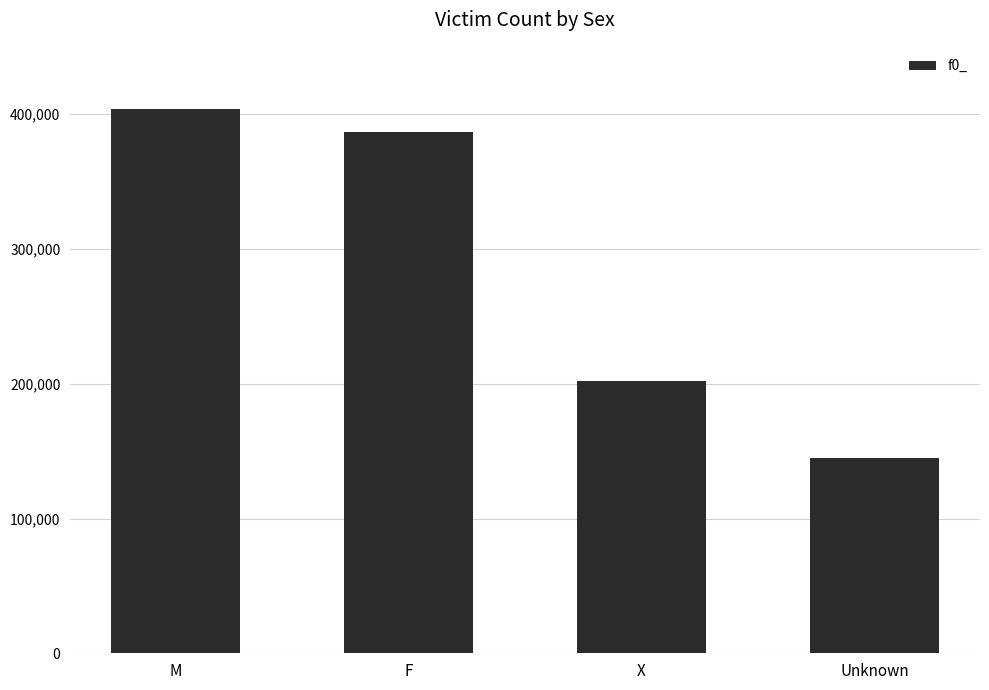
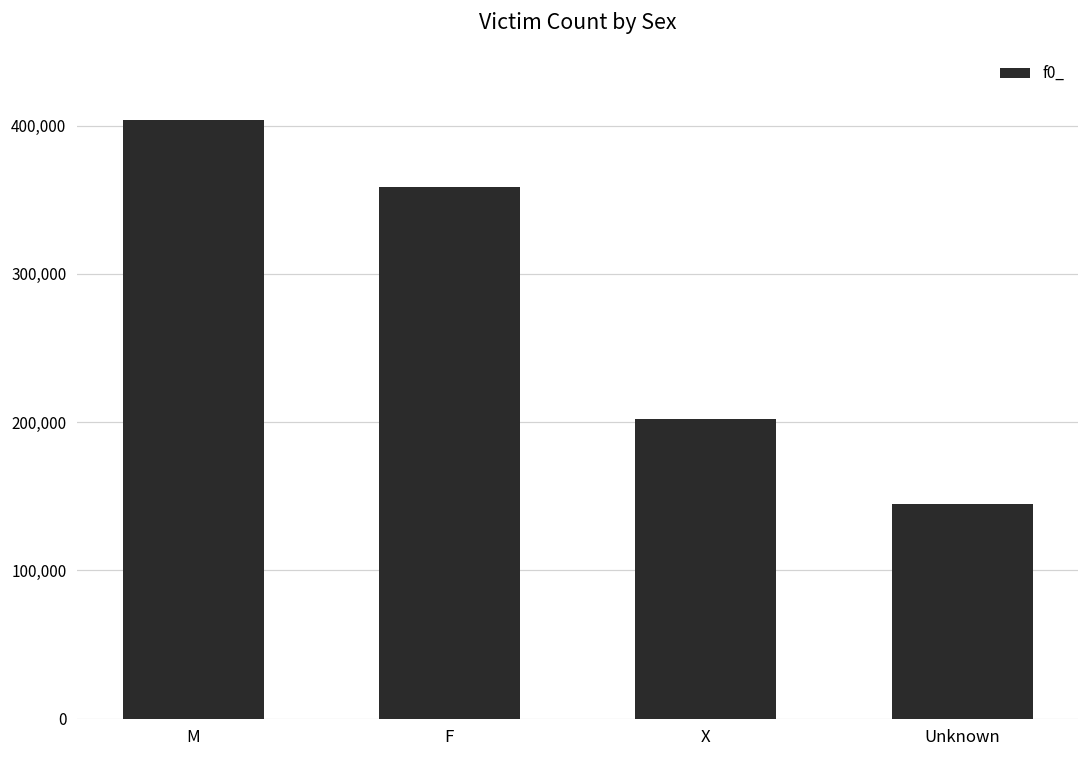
F: 387,000 -> 359,000
